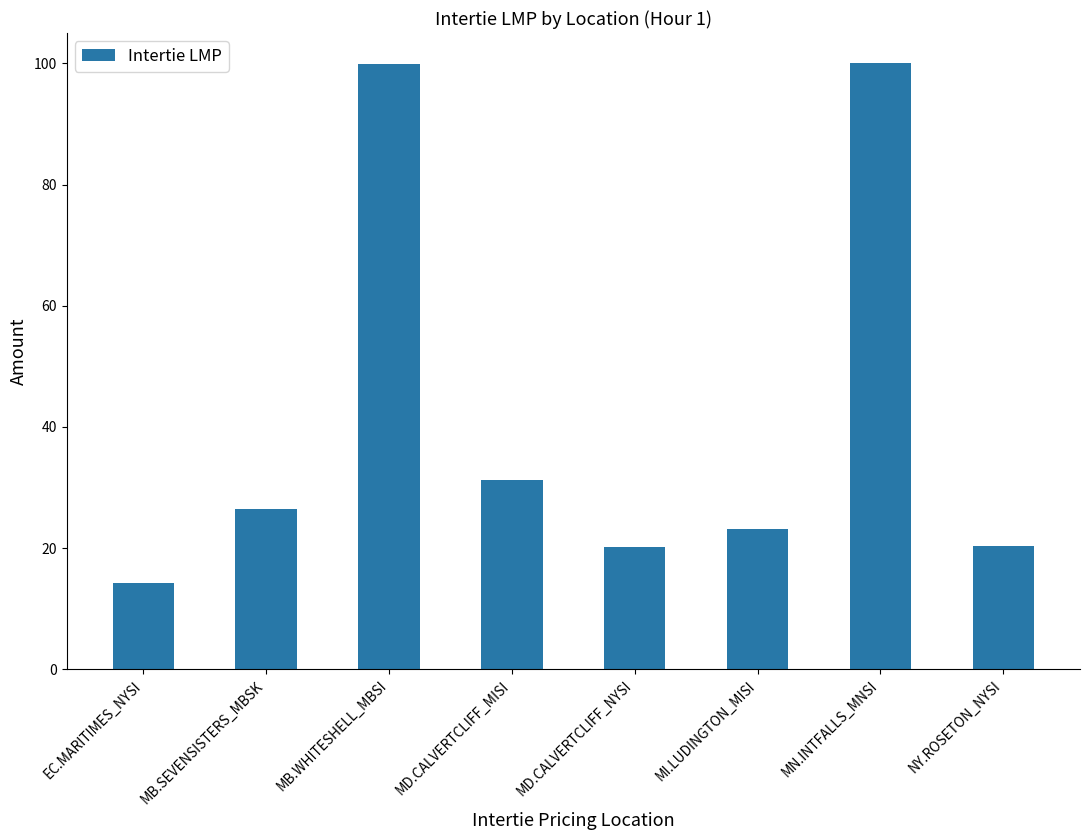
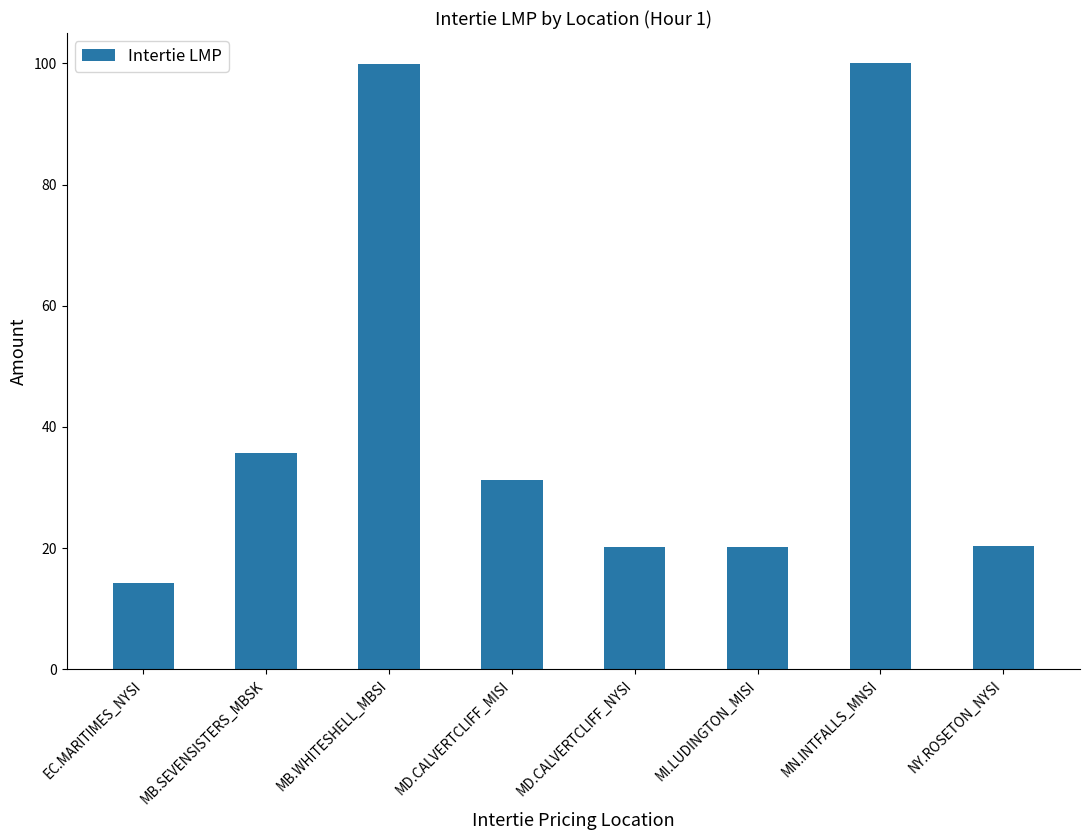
MB.SEVENSISTERS_MBSK: 26 -> 36
MI.LUDINGTON_MISI: 23 -> 20
